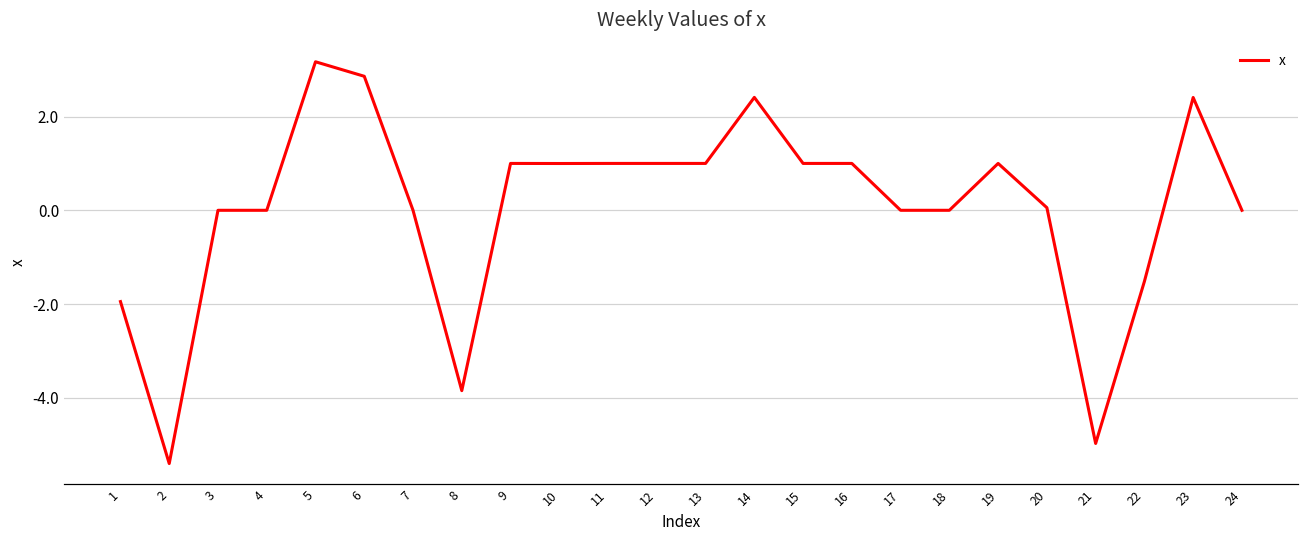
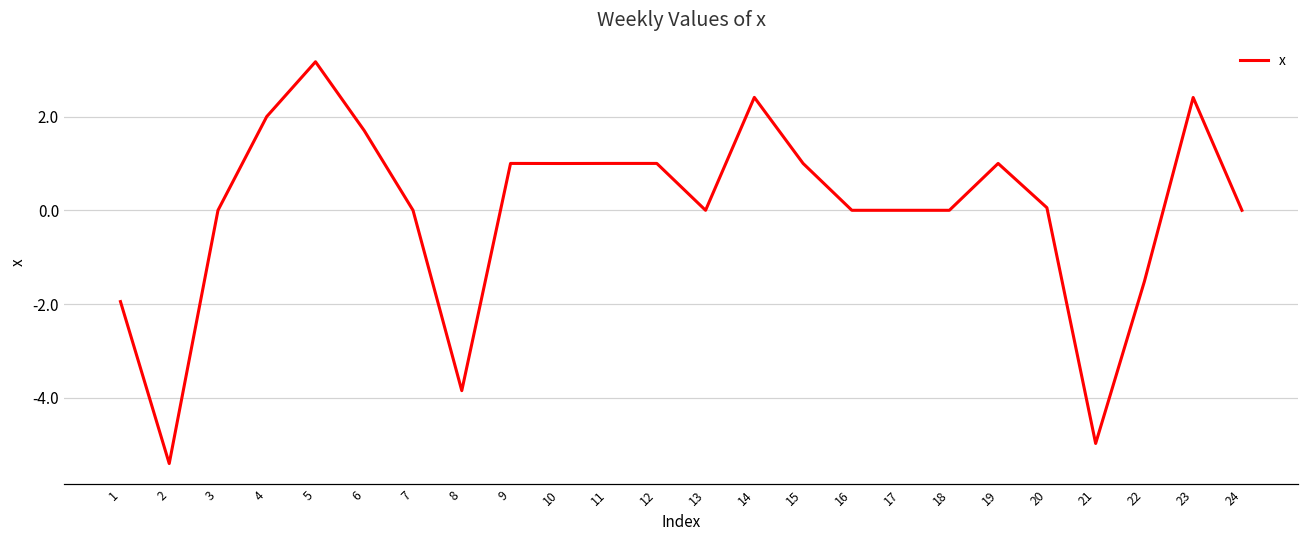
4: 0 -> 2
6: 2.9 -> 1.7
13: 1 -> 0
16: 1 -> 0
